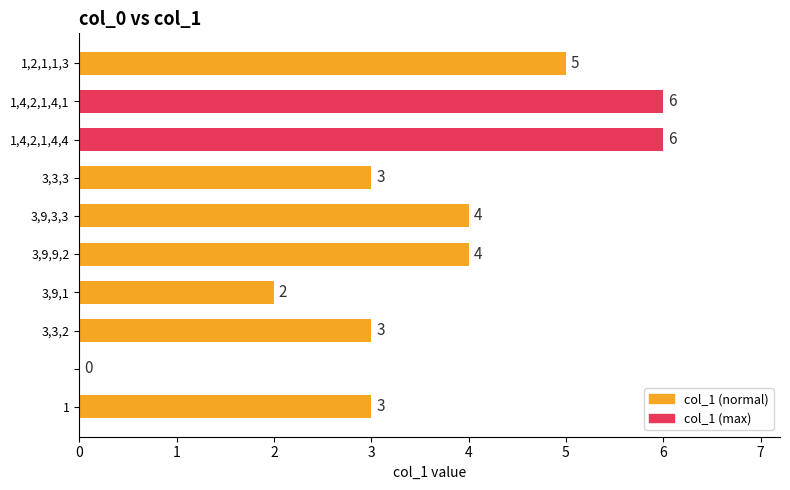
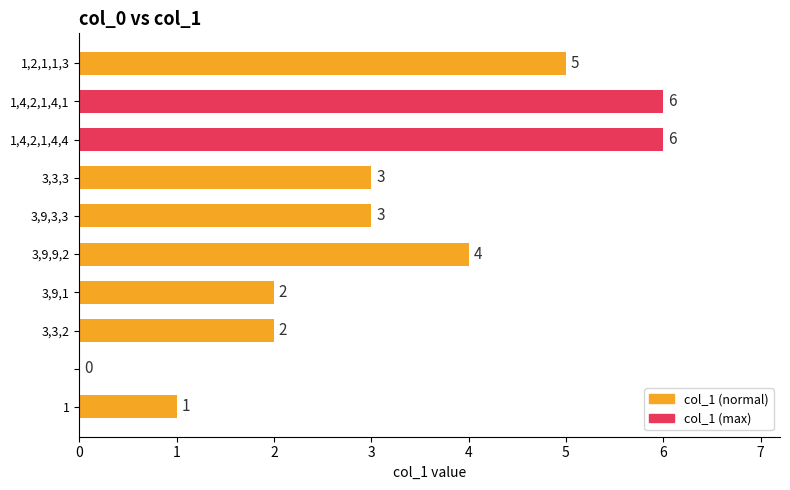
3,9,3,3: 4 -> 3
3,3,2: 3 -> 2
1: 3 -> 1
